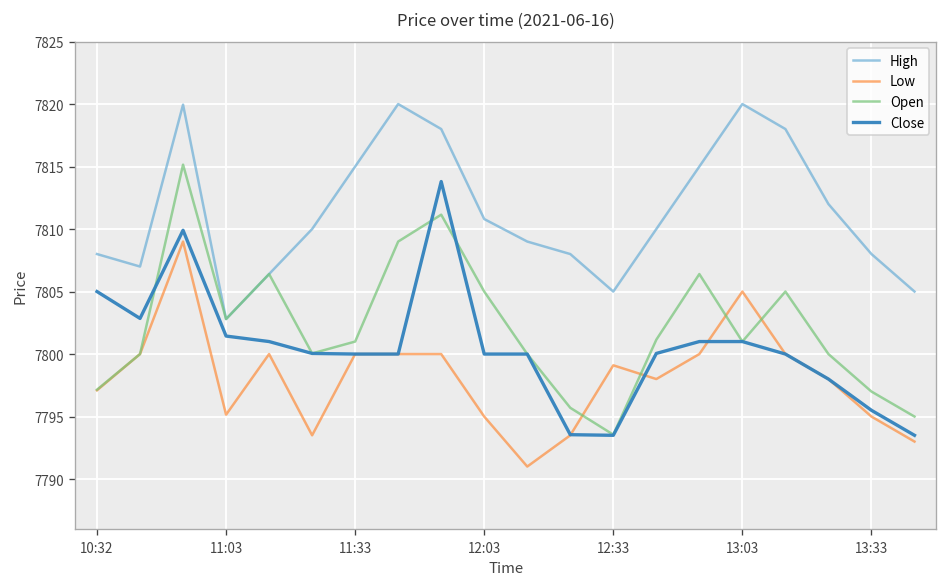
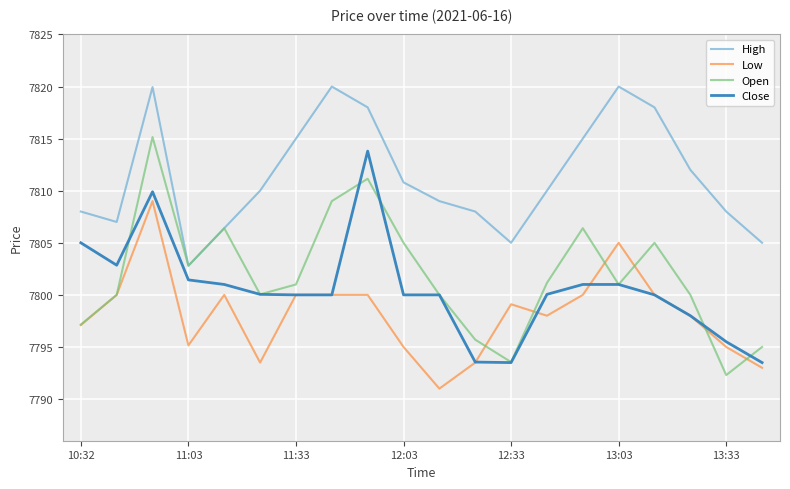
Open, 13:33: 7797.0 -> 7792.3
